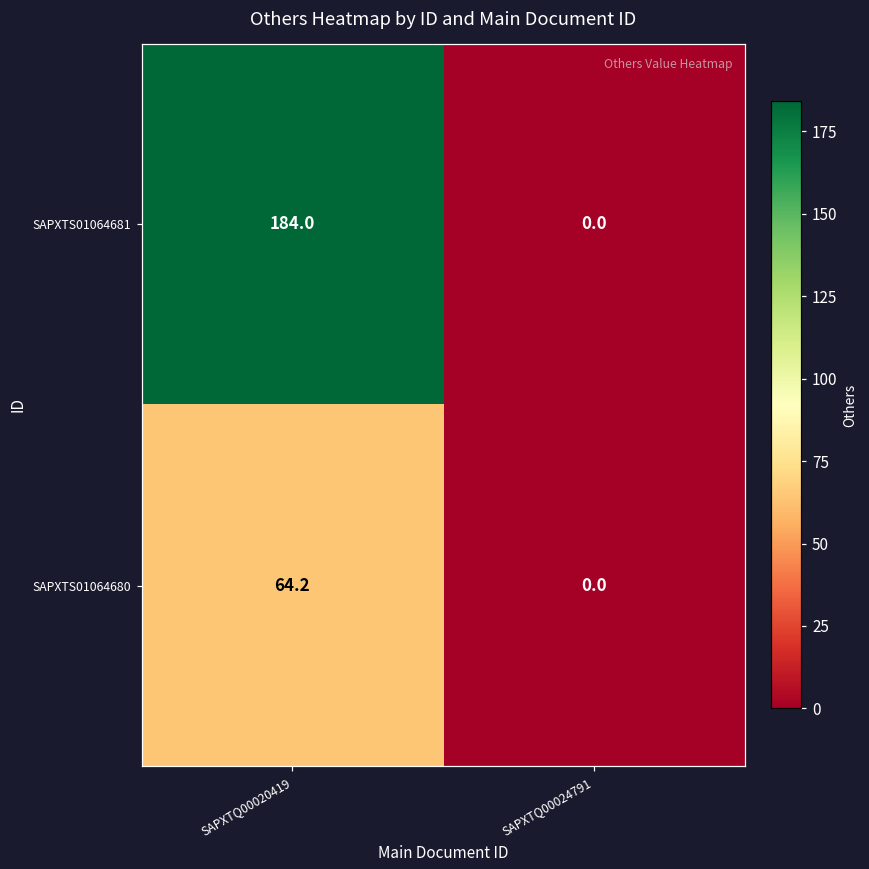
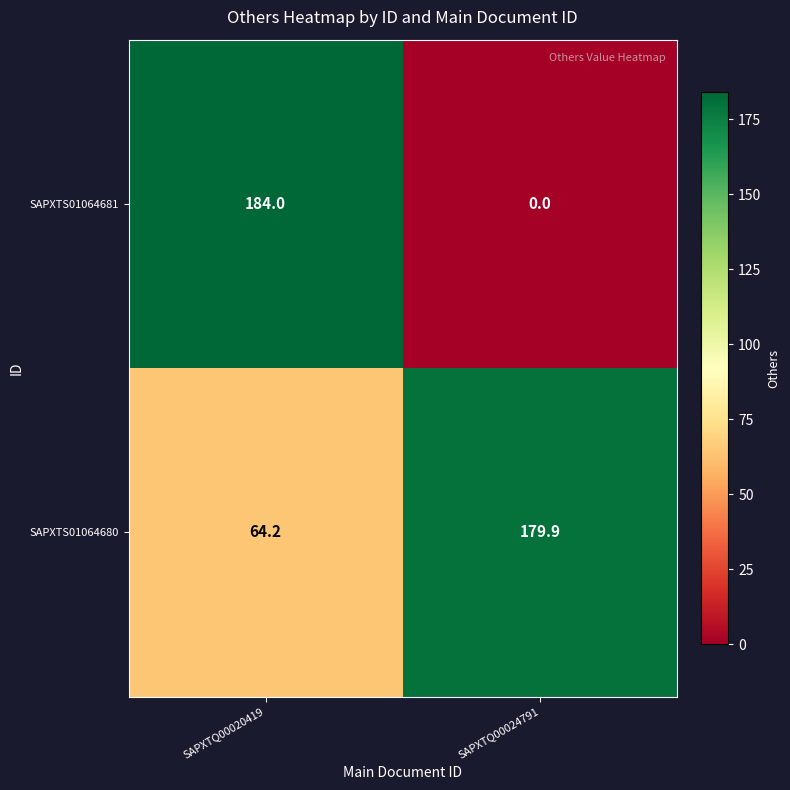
SAPXTS01064680, SAPXTQ00024791: 0.0 -> 179.9
